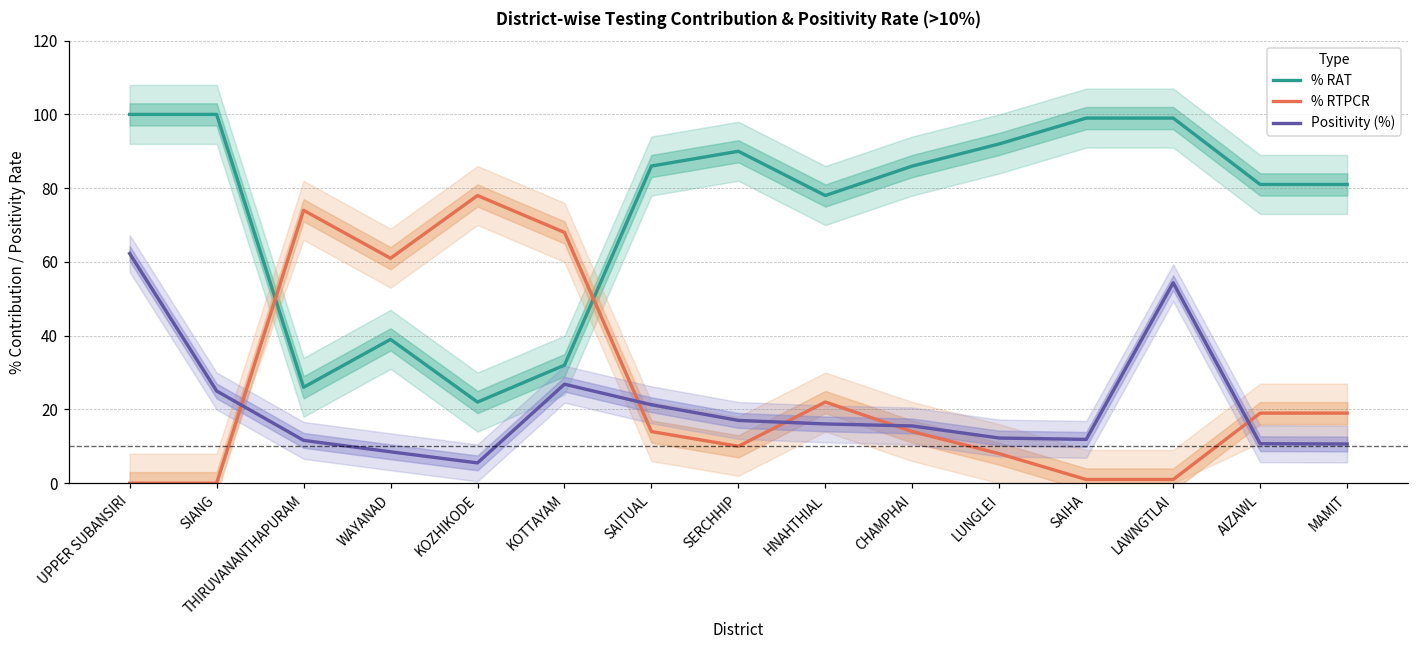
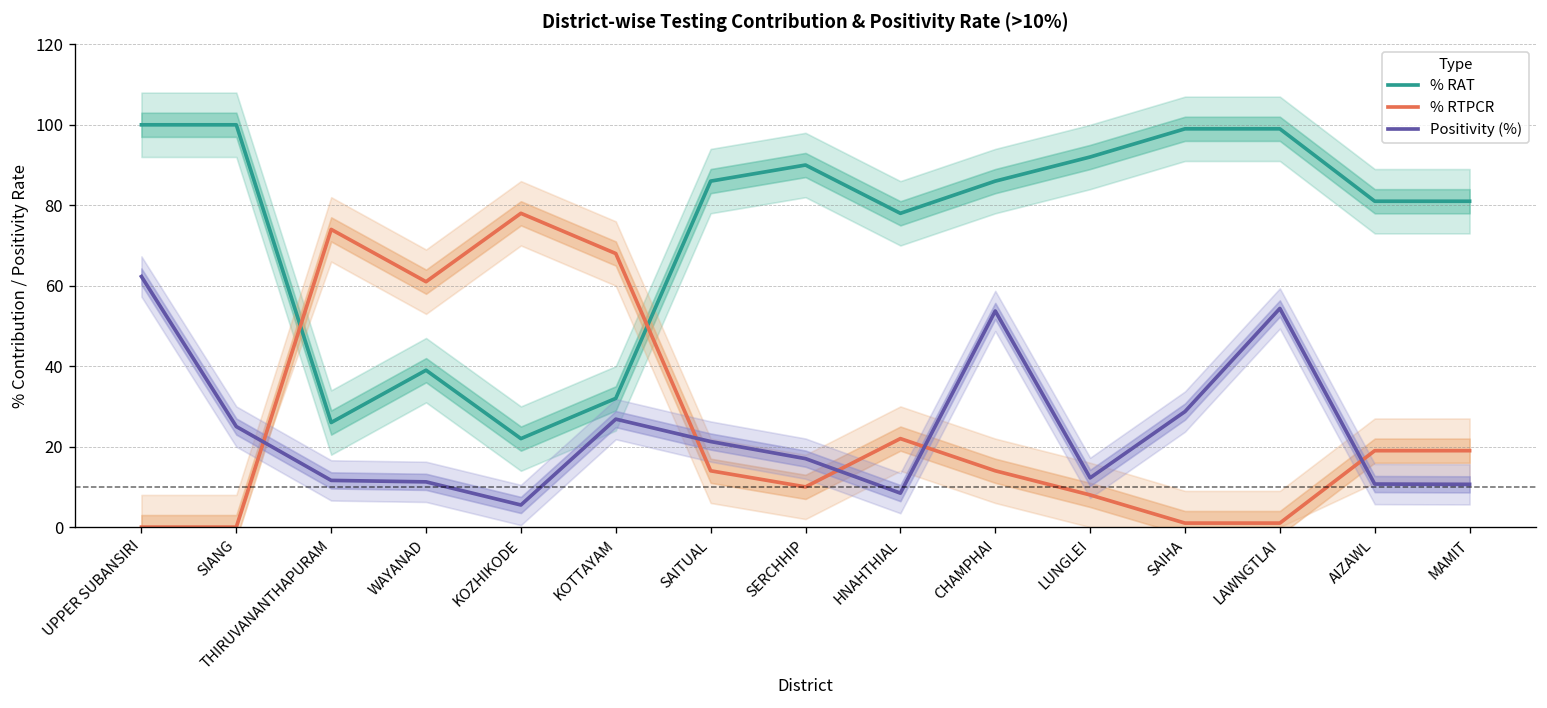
Positivity (%), WAYANAD: 9 -> 11
Positivity (%), HNAHTHIAL: 16 -> 8
Positivity (%), CHAMPHAI: 16 -> 54
Positivity (%), SAIHA: 12 -> 29
